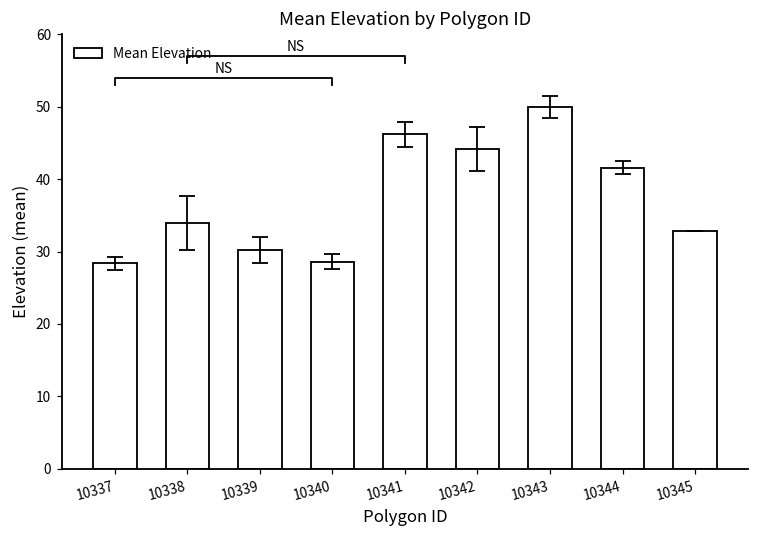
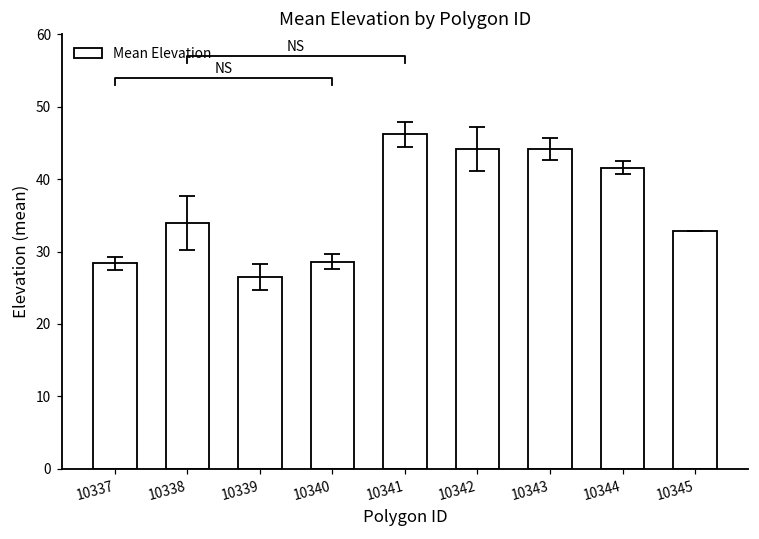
Mean Elevation, 10339: 30 -> 27
Mean Elevation, 10343: 50 -> 44
